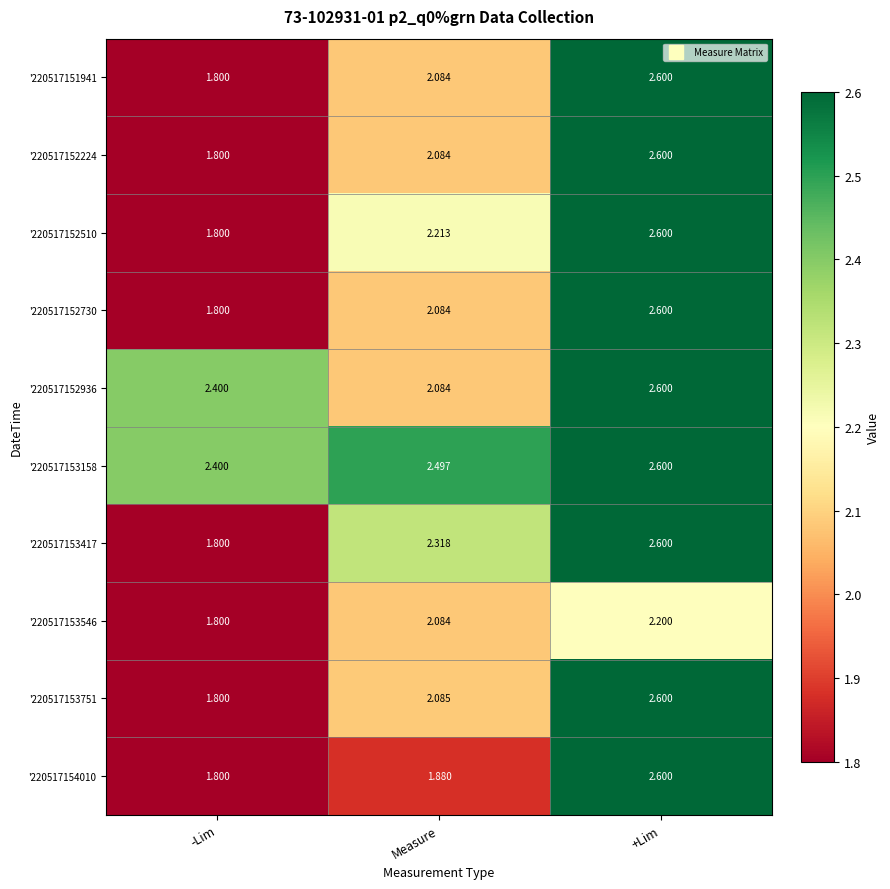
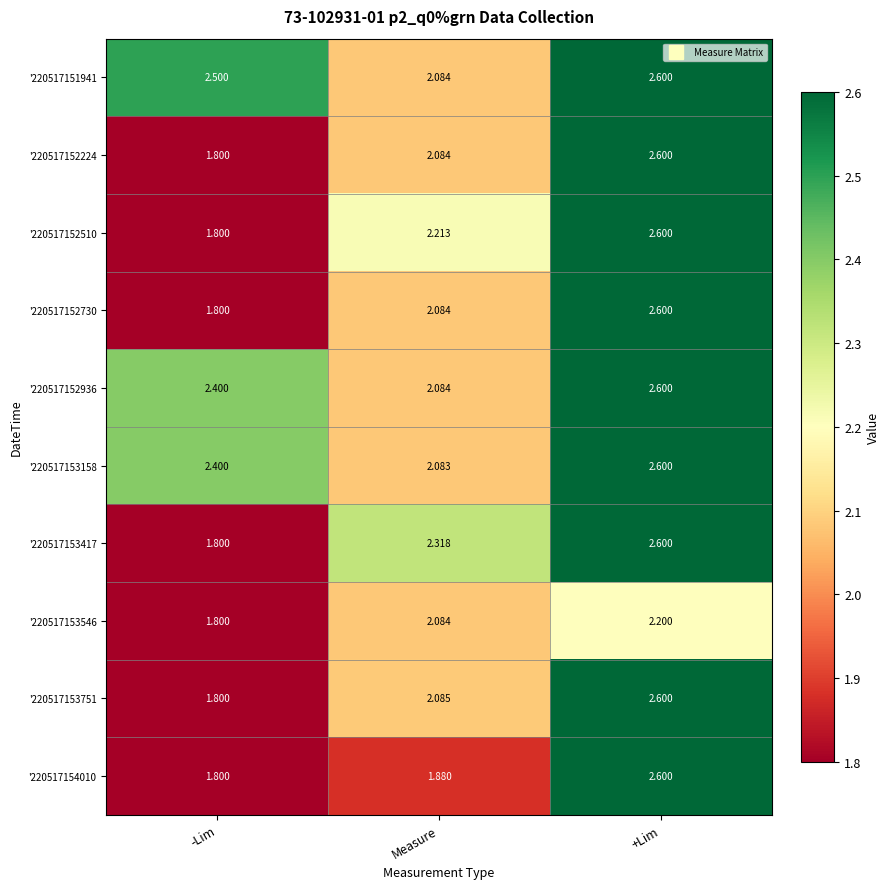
'220517151941, -Lim: 1.800 -> 2.500
'220517153158, Measure: 2.497 -> 2.083
